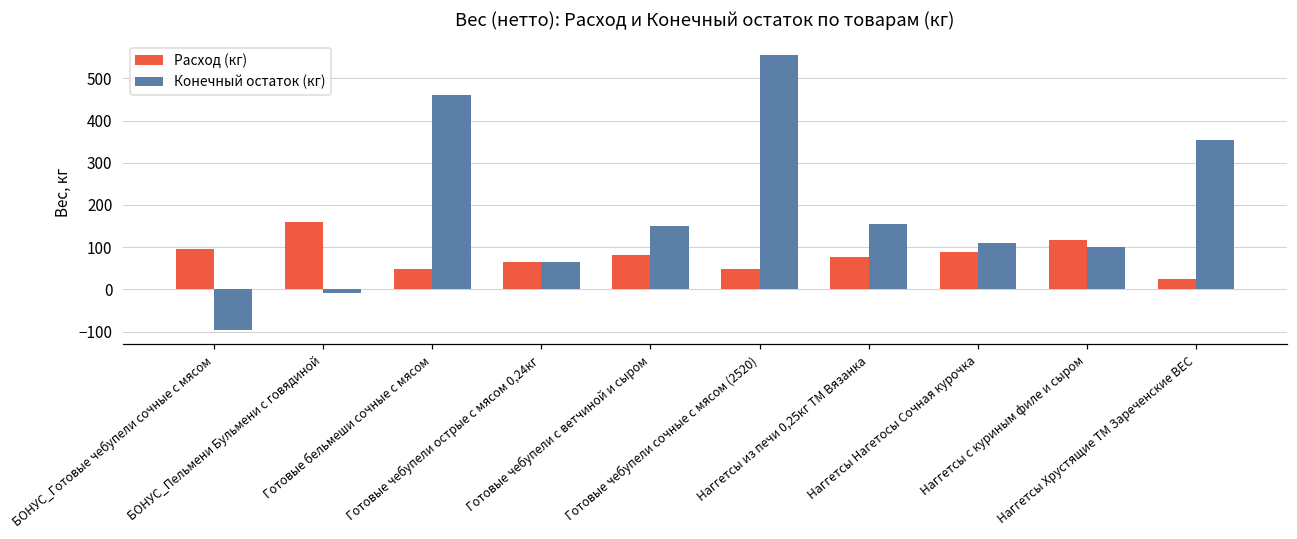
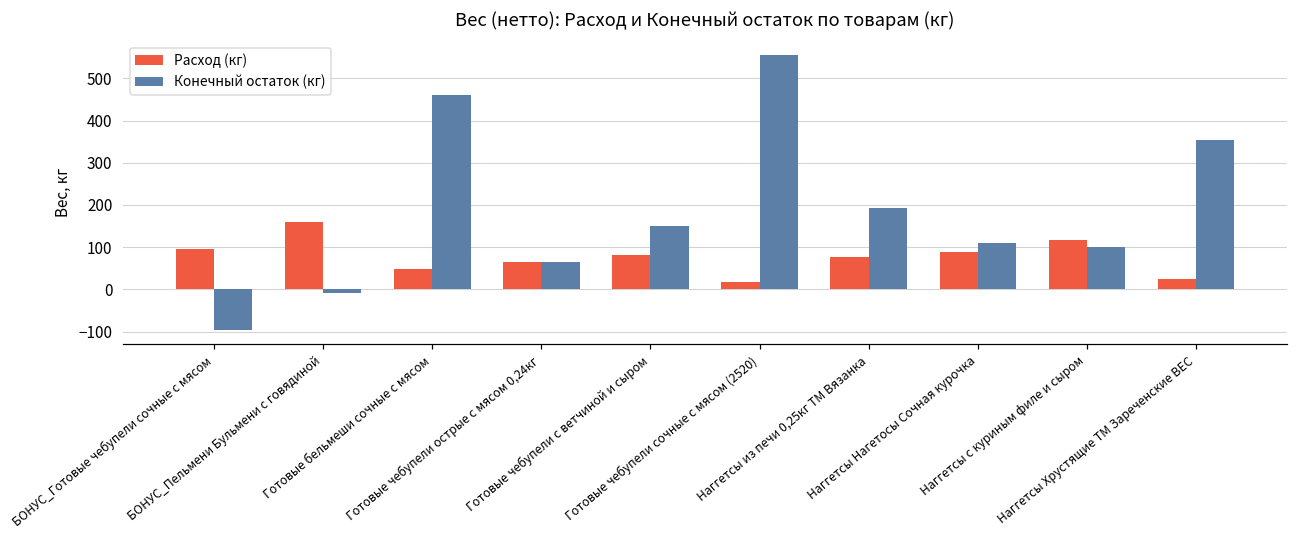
Расход (кг), Готовые чебупели сочные с мясом (2520): 50 -> 20
Конечный остаток (кг), Наггетсы из печи 0,25кг ТМ Вязанка: 150 -> 190
